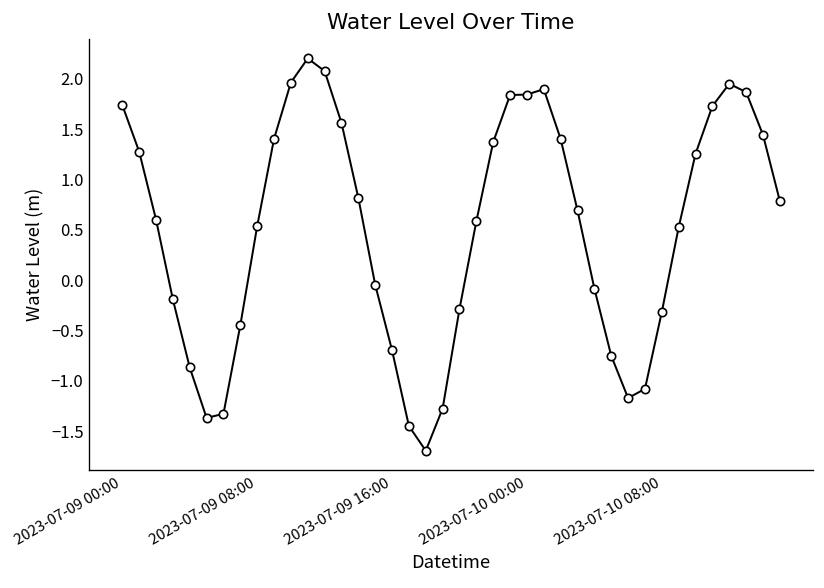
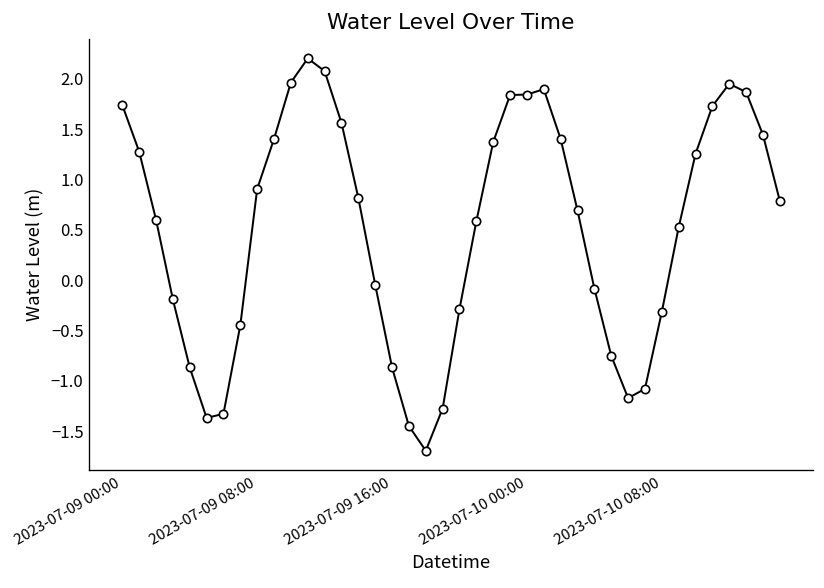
2023-07-09 08:00: 0.5 -> 0.9
2023-07-09 16:00: -0.7 -> -0.9
